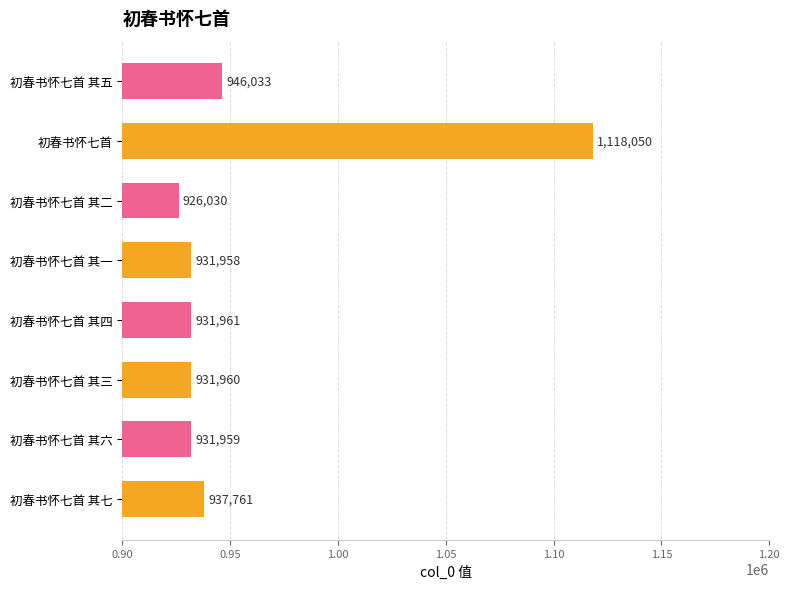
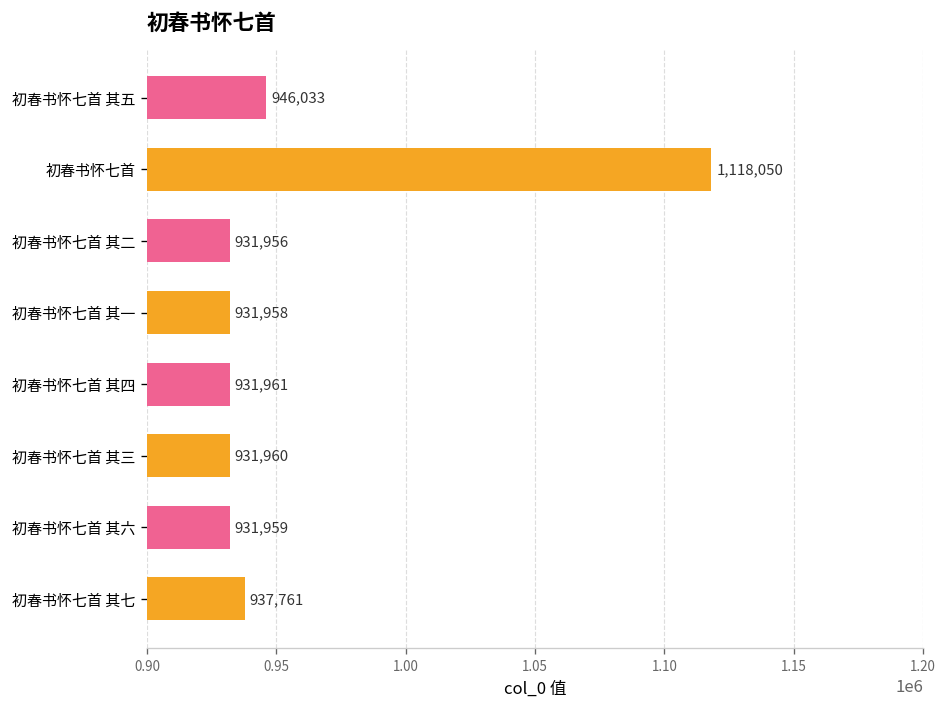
初春书怀七首 其二: 926,030 -> 931,956
